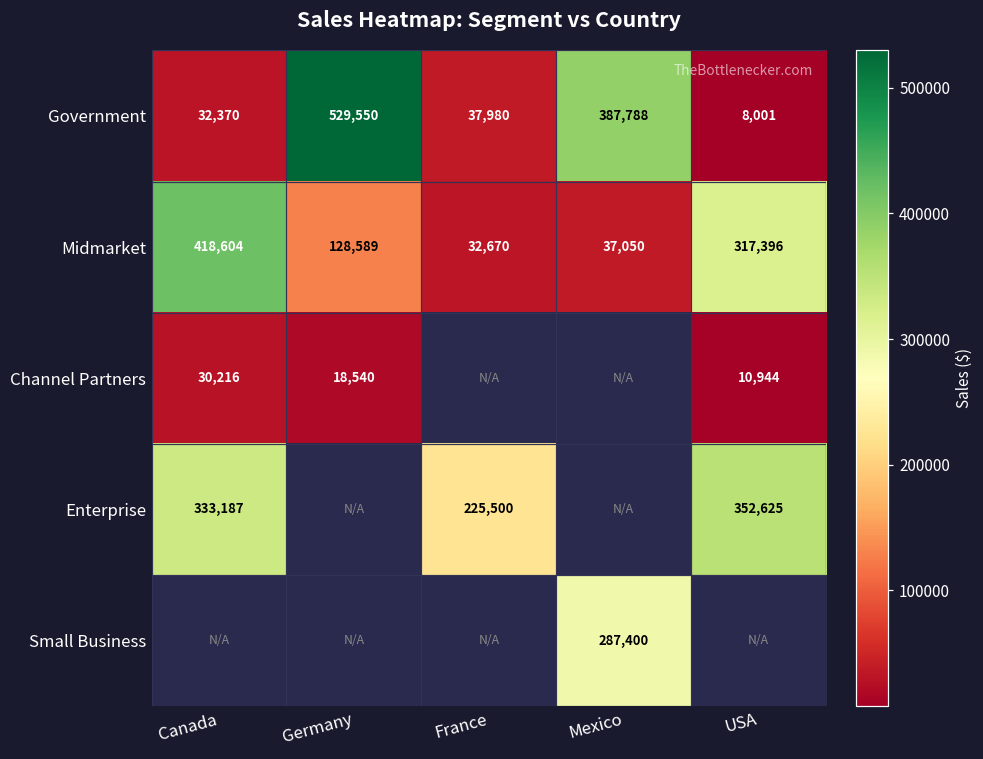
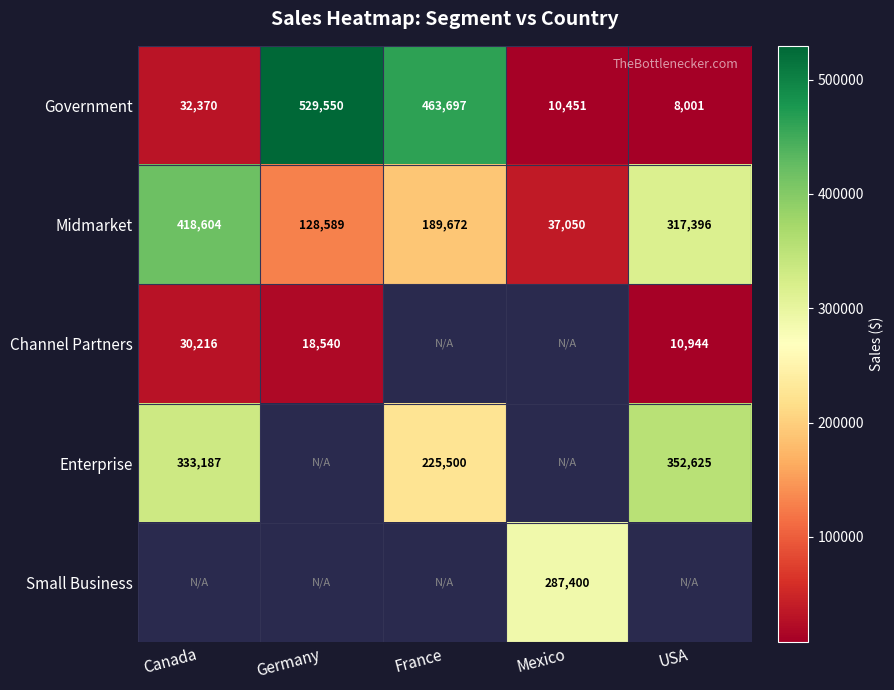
Government, France: 37,980 -> 463,697
Government, Mexico: 387,788 -> 10,451
Midmarket, France: 32,670 -> 189,672
